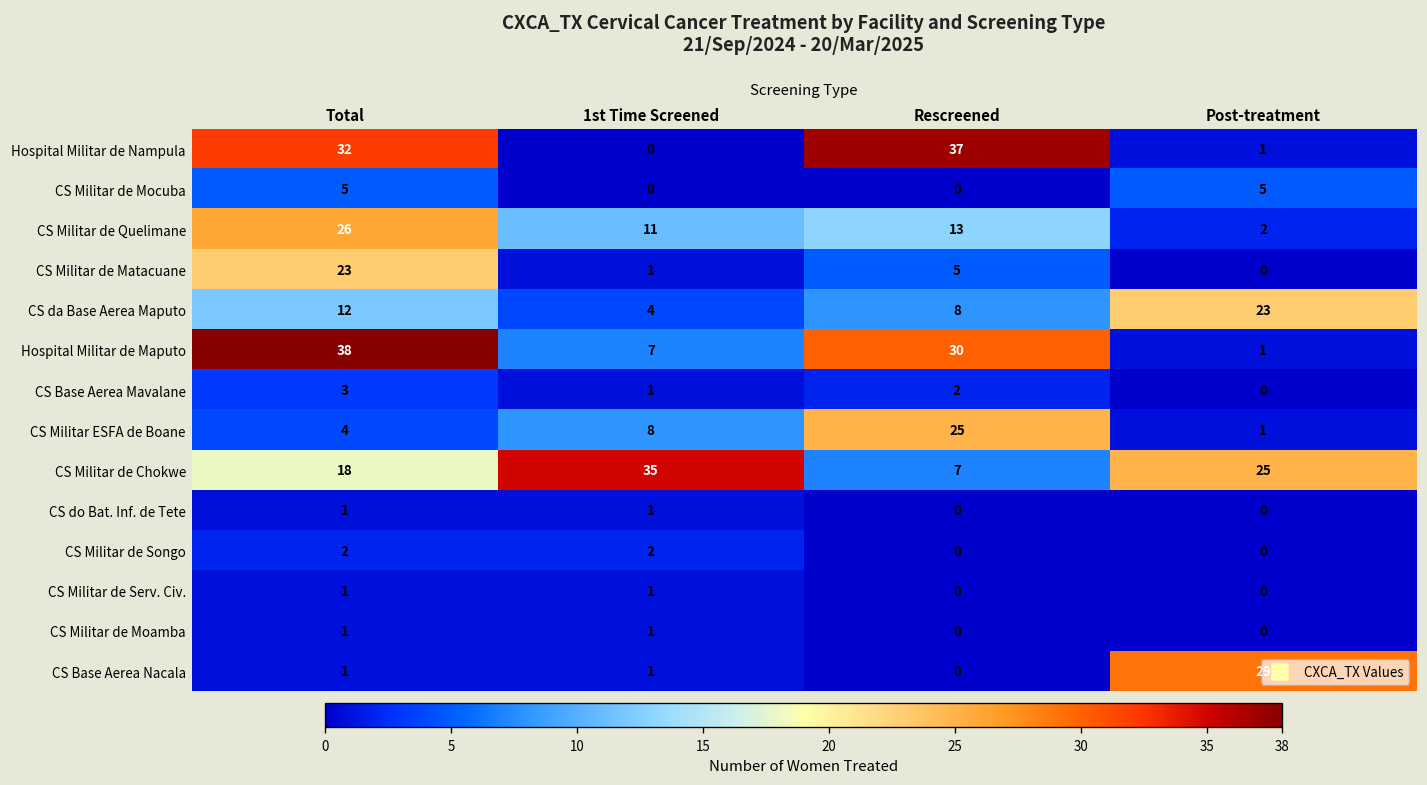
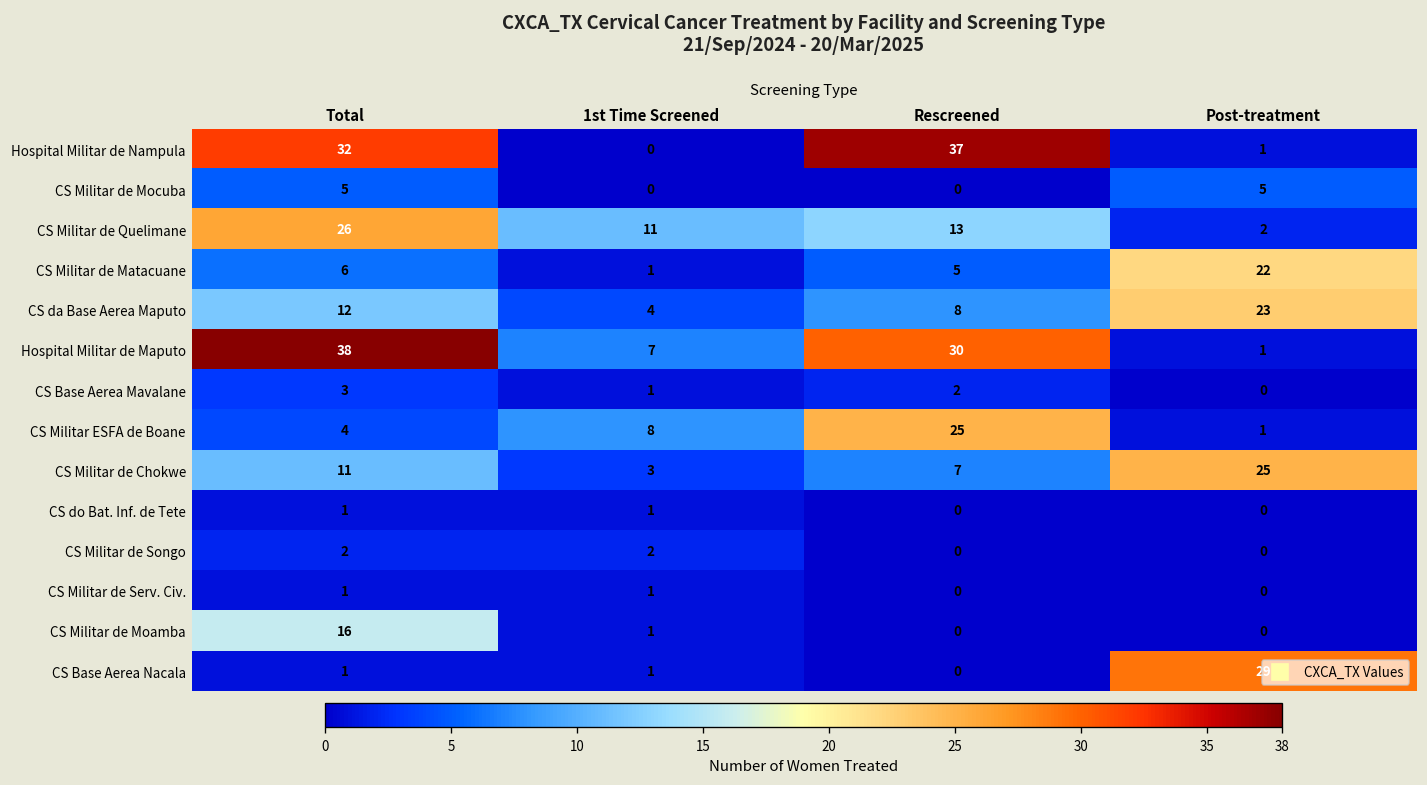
CS Militar de Matacuane, Total: 23 -> 6
CS Militar de Matacuane, Post-treatment: 0 -> 22
CS Militar de Chokwe, Total: 18 -> 11
CS Militar de Chokwe, 1st Time Screened: 35 -> 3
CS Militar de Moamba, Total: 1 -> 16
